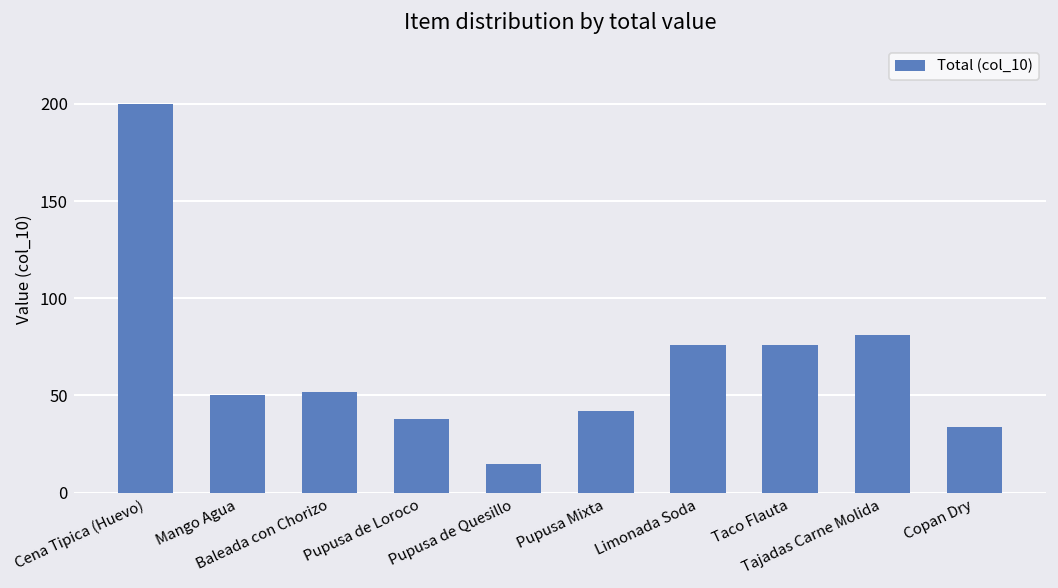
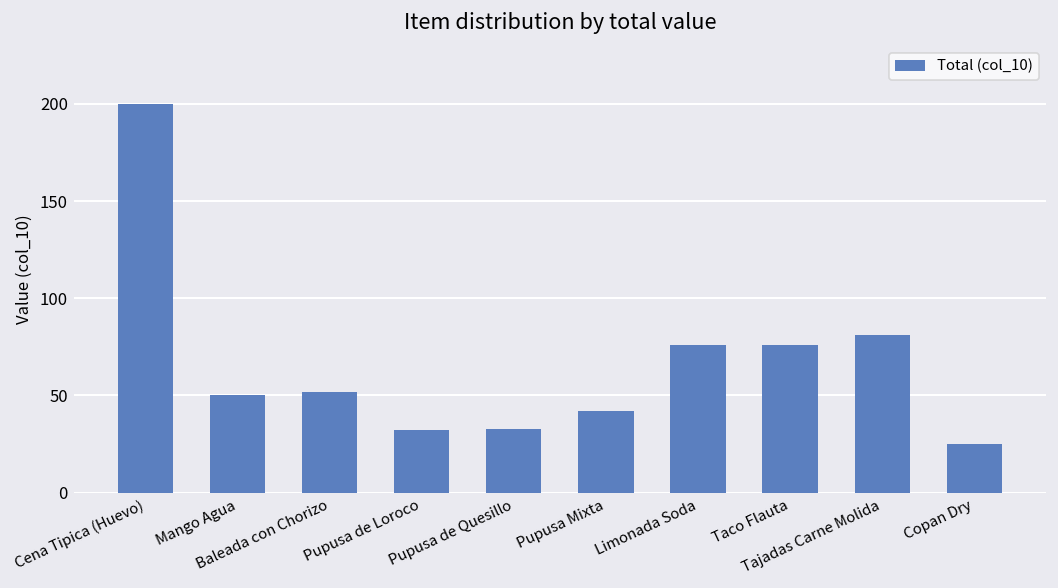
Pupusa de Loroco: 38 -> 32
Pupusa de Quesillo: 15 -> 33
Copan Dry: 34 -> 25
